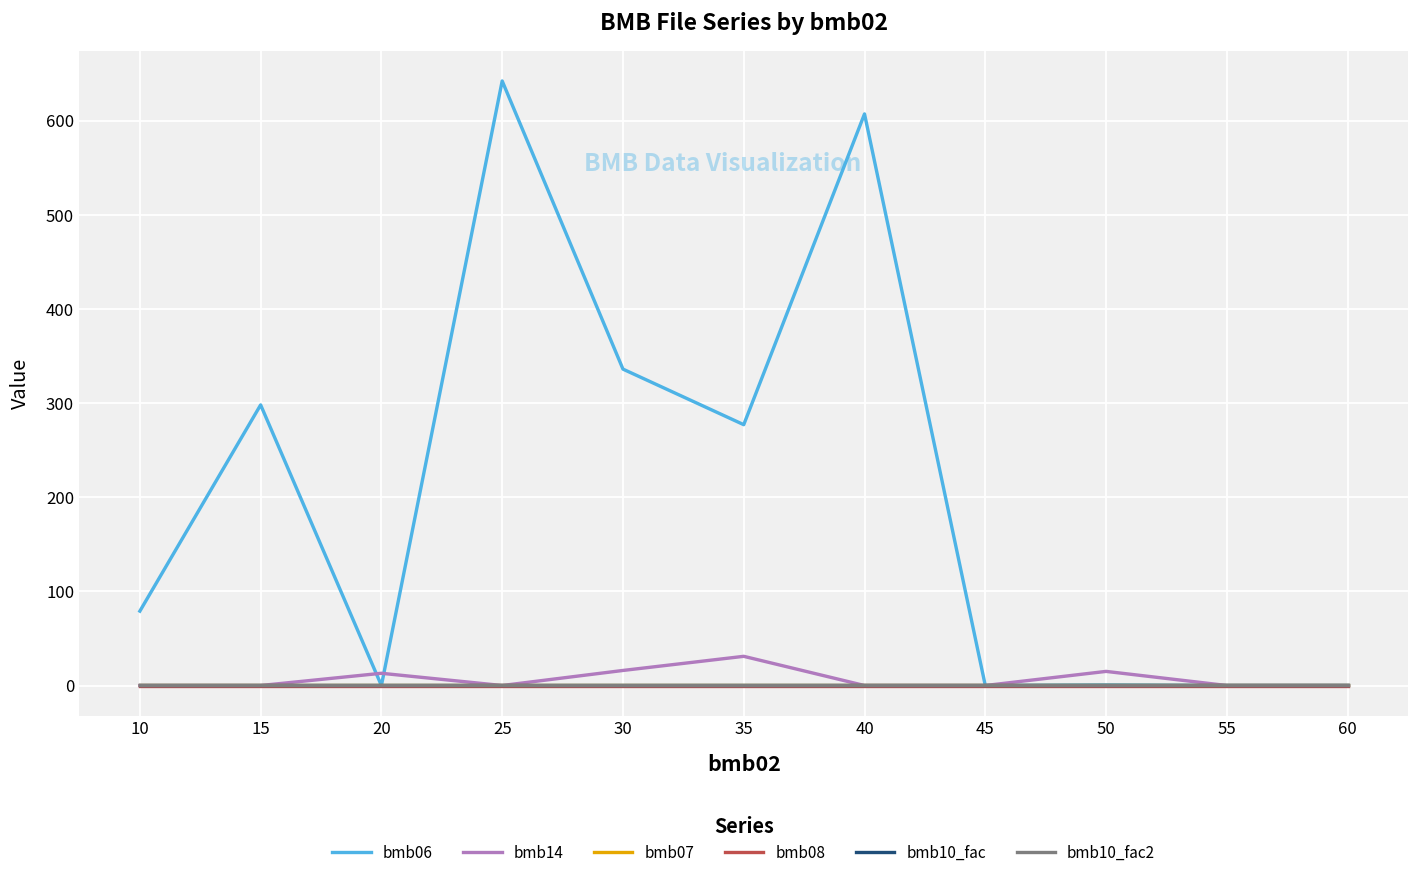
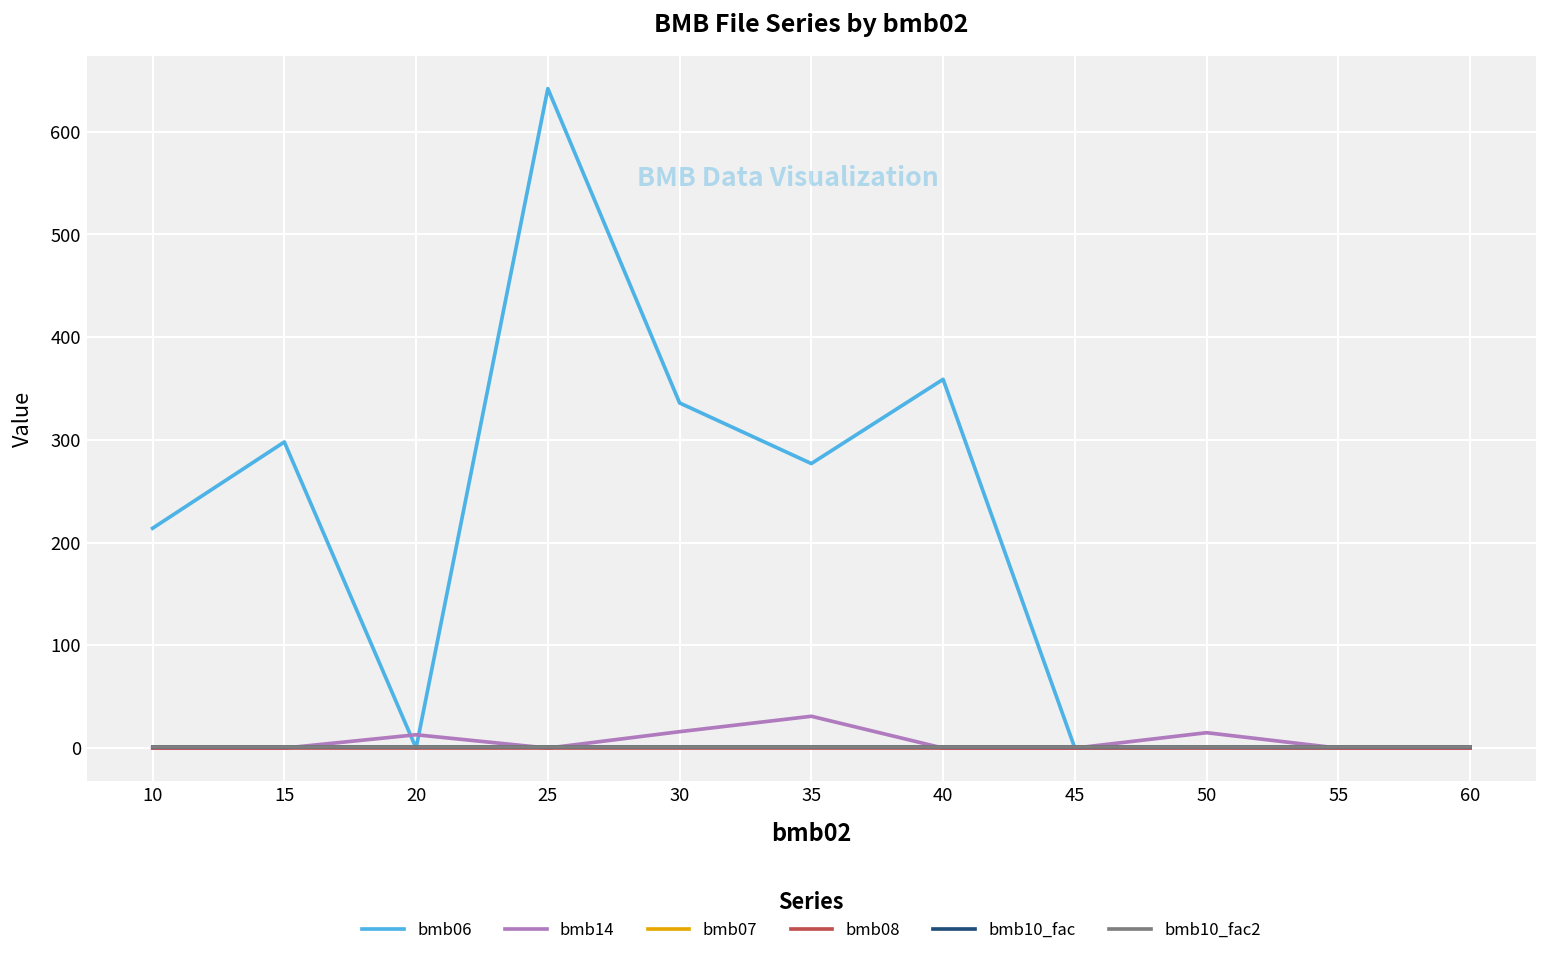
bmb06, 10: 80 -> 210
bmb06, 40: 610 -> 360
